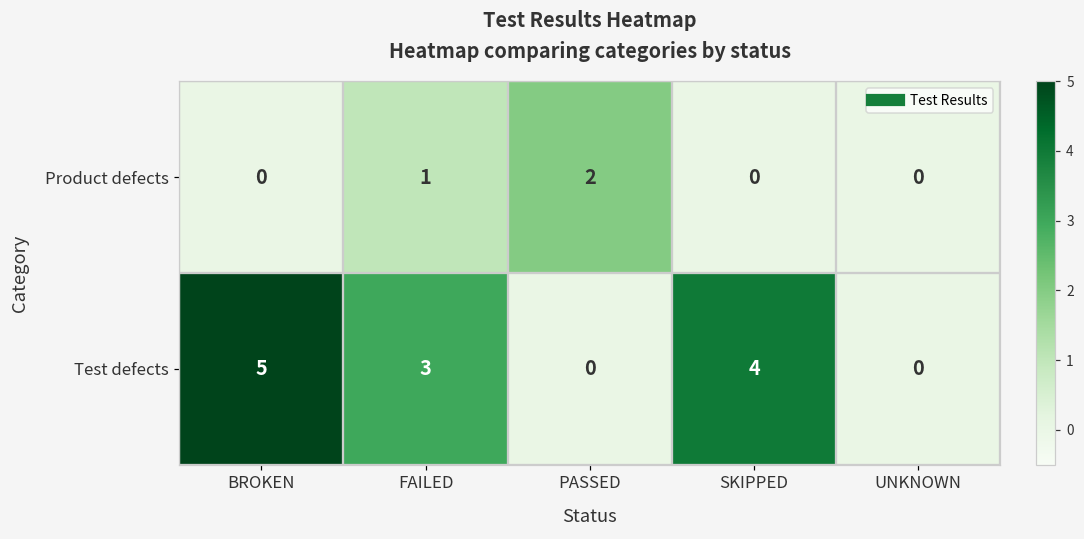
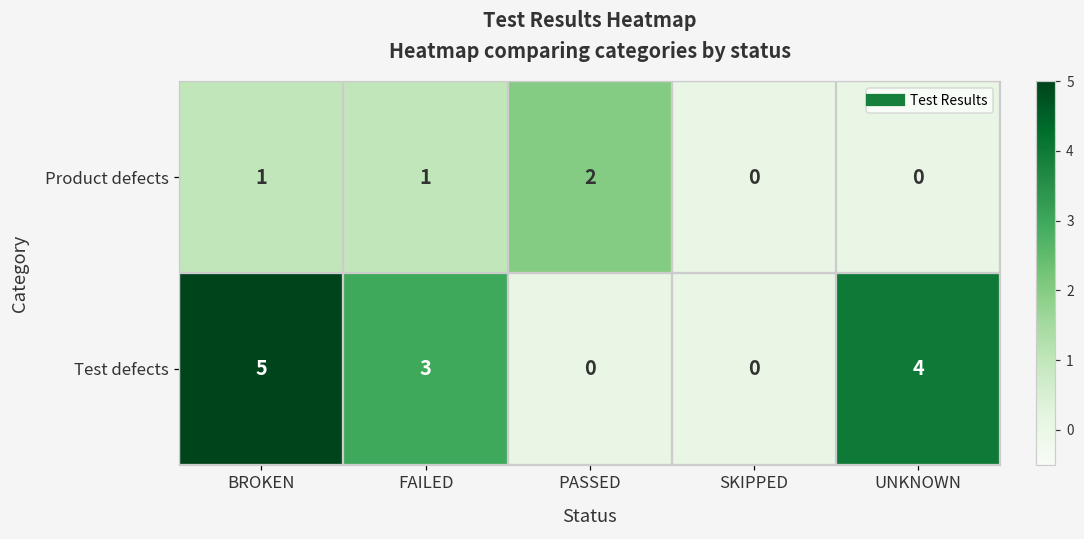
Product defects, BROKEN: 0 -> 1
Test defects, SKIPPED: 4 -> 0
Test defects, UNKNOWN: 0 -> 4
